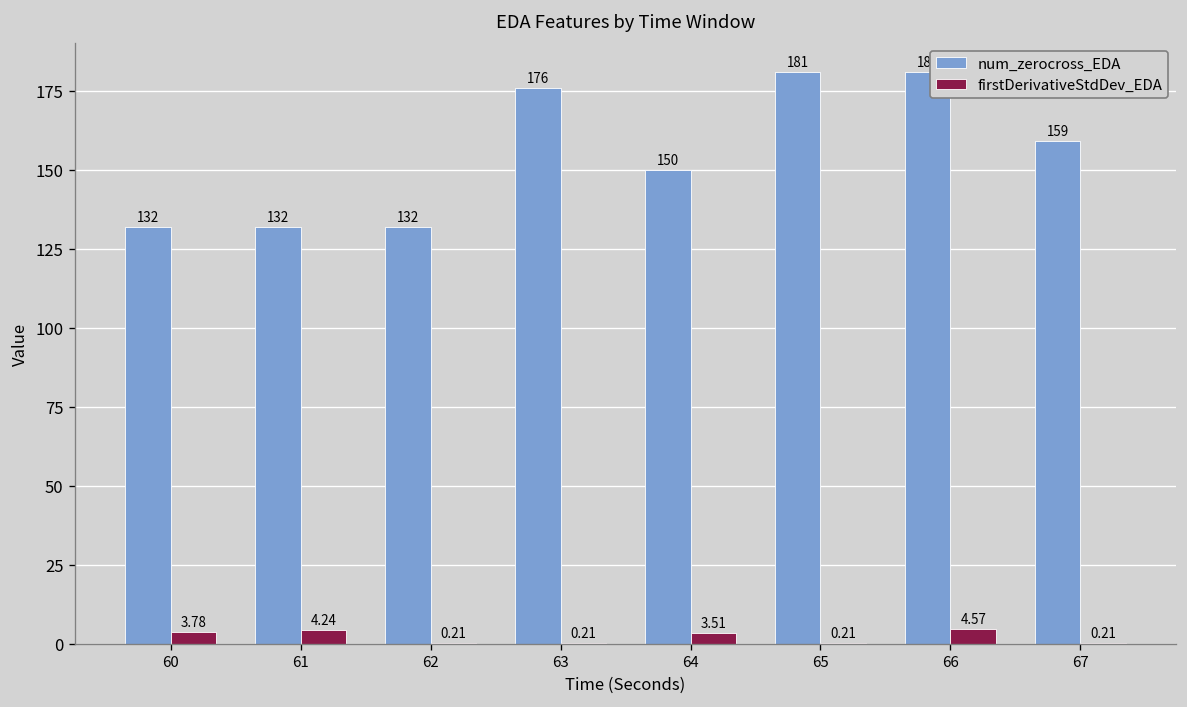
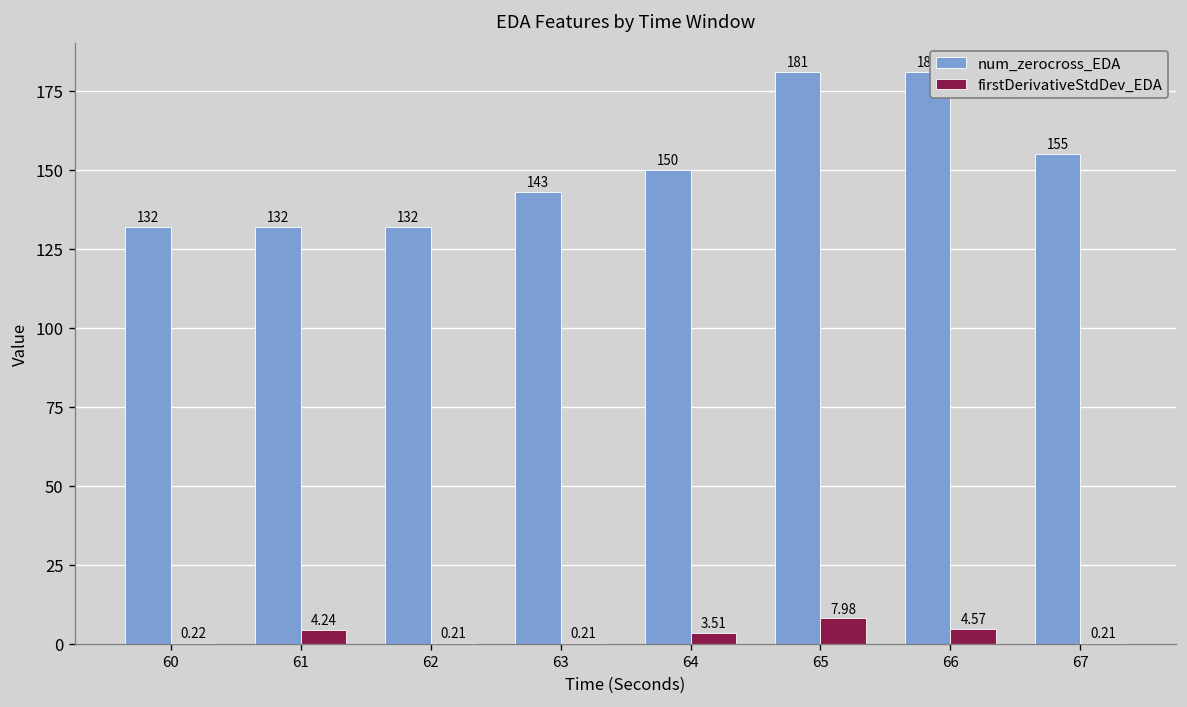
firstDerivativeStdDev_EDA, 60: 3.78 -> 0.22
num_zerocross_EDA, 63: 176 -> 143
firstDerivativeStdDev_EDA, 65: 0.21 -> 7.98
num_zerocross_EDA, 67: 159 -> 155
